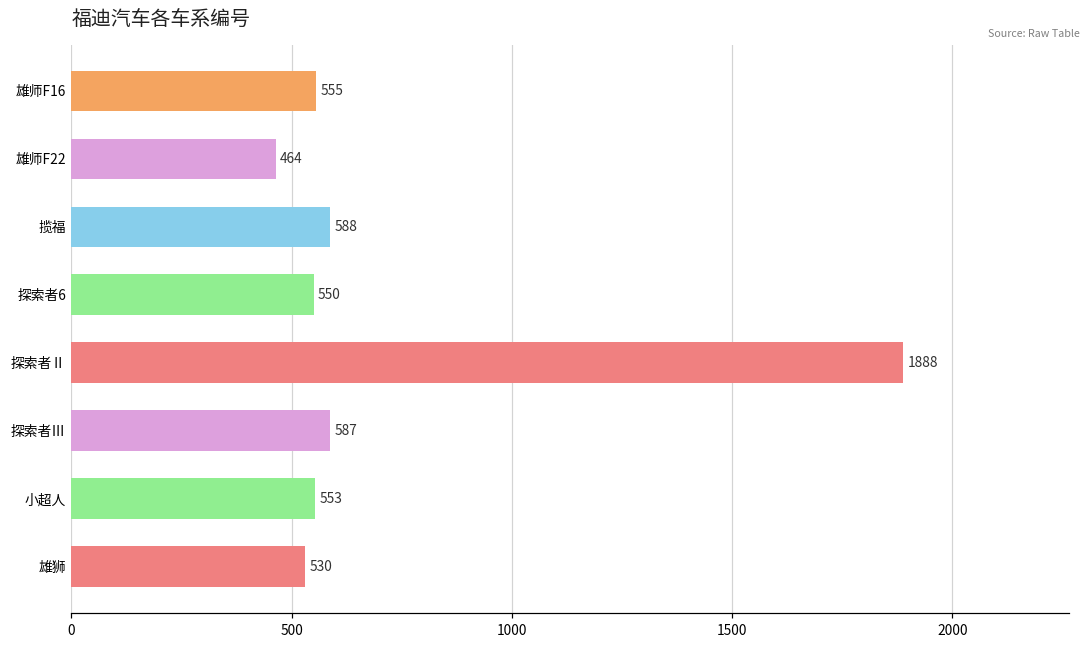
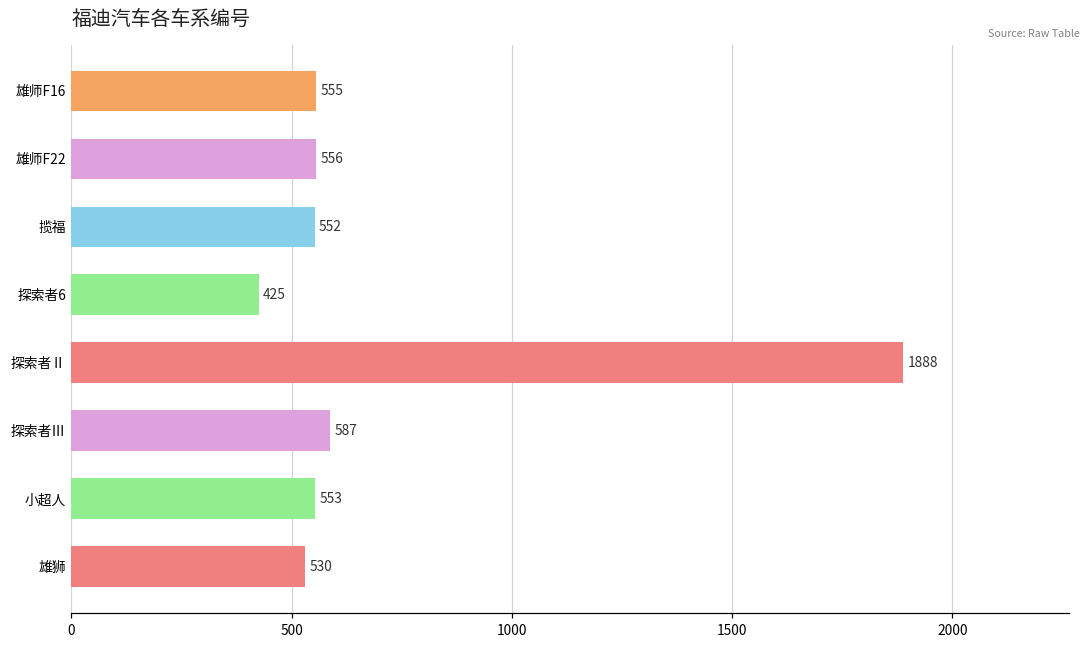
雄师F22: 464 -> 556
揽福: 588 -> 552
探索者6: 550 -> 425
